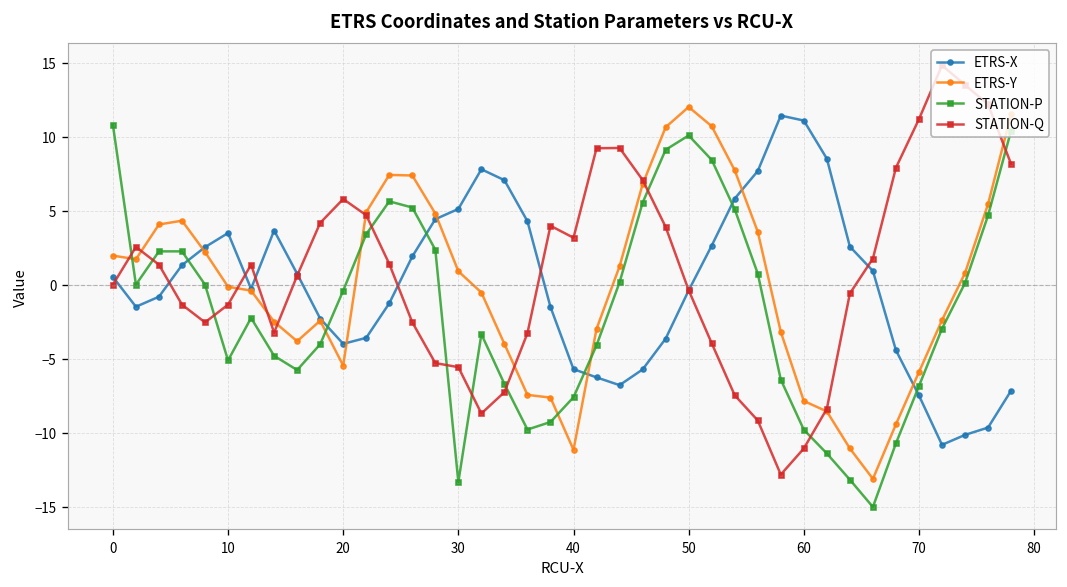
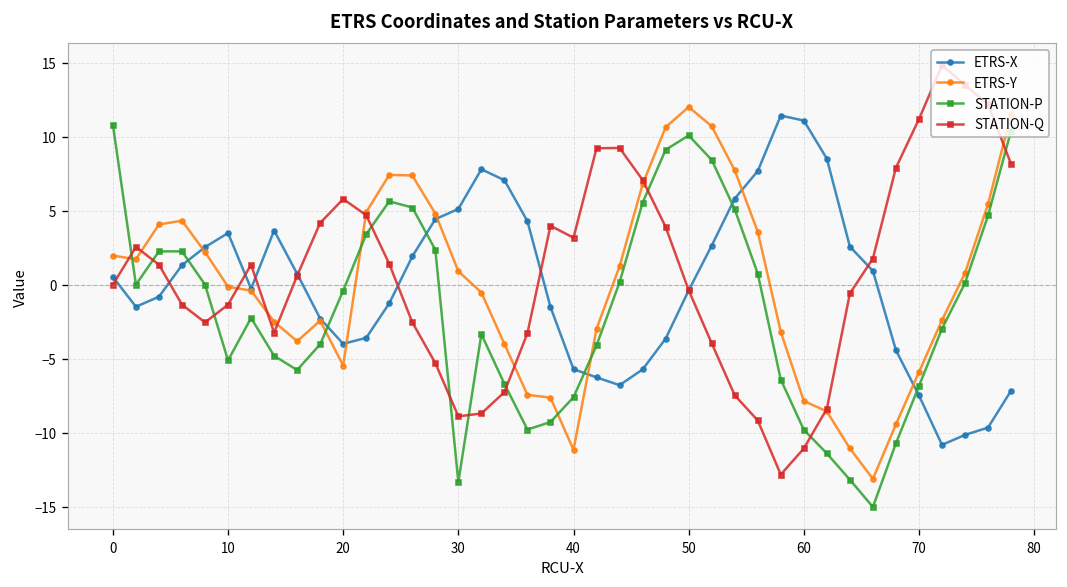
STATION-Q, 30: -5.6 -> -8.9
